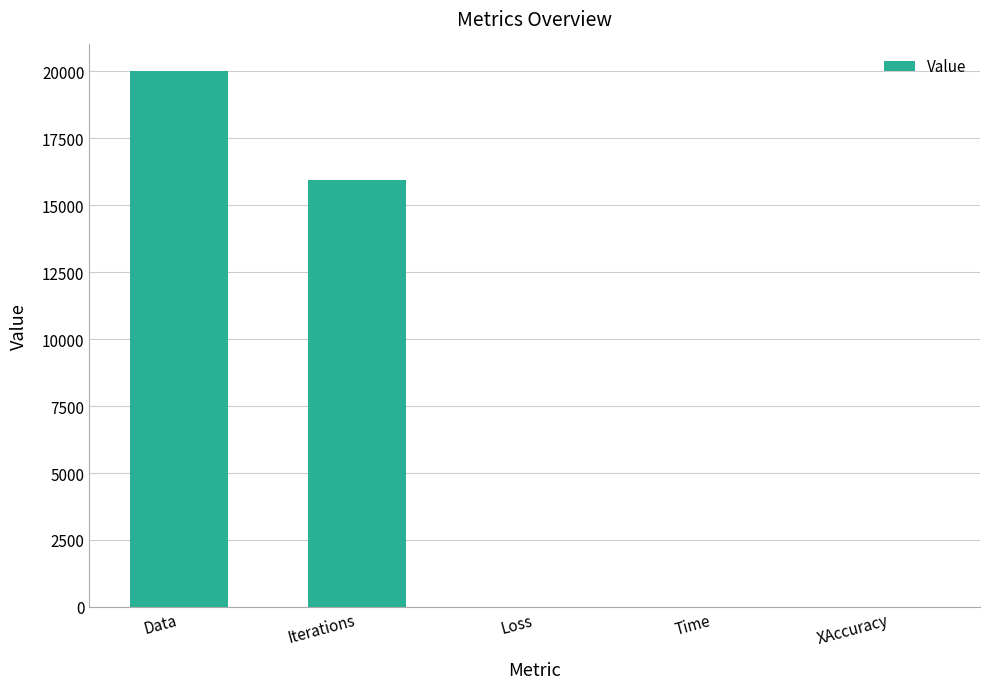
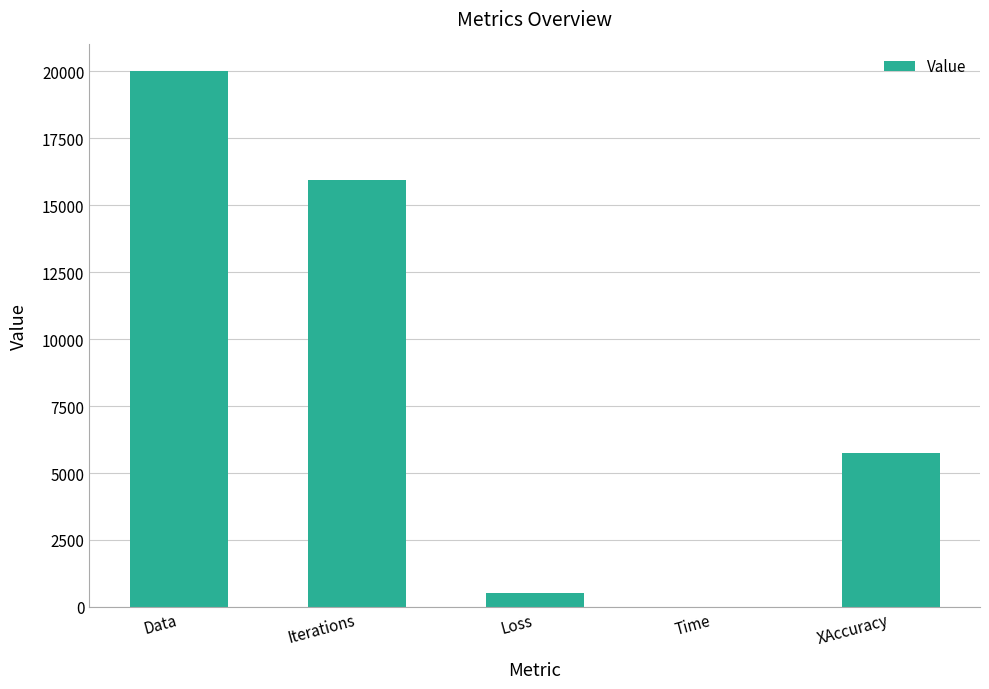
Loss: 0 -> 500
XAccuracy: 0 -> 5700
